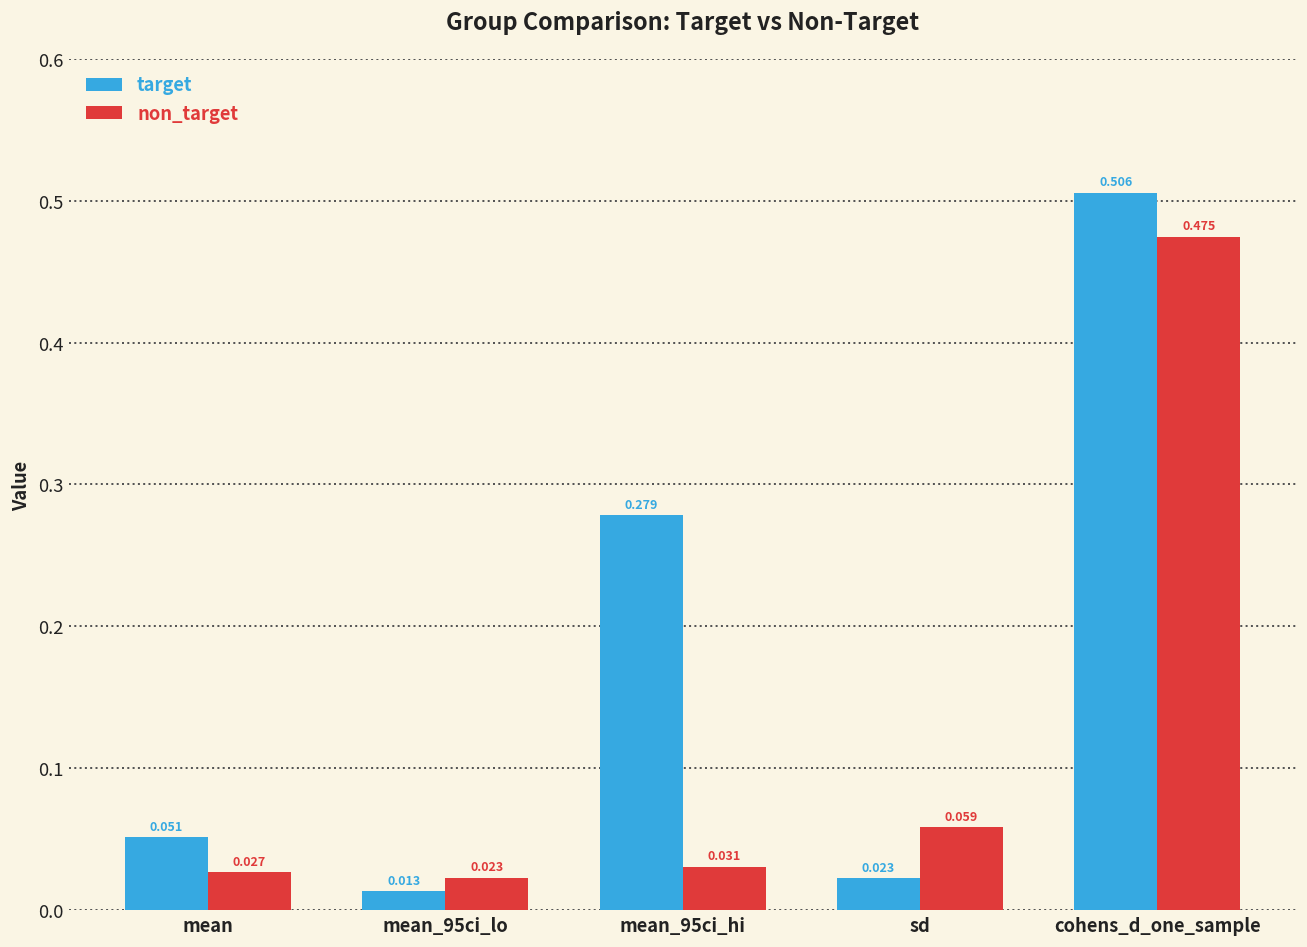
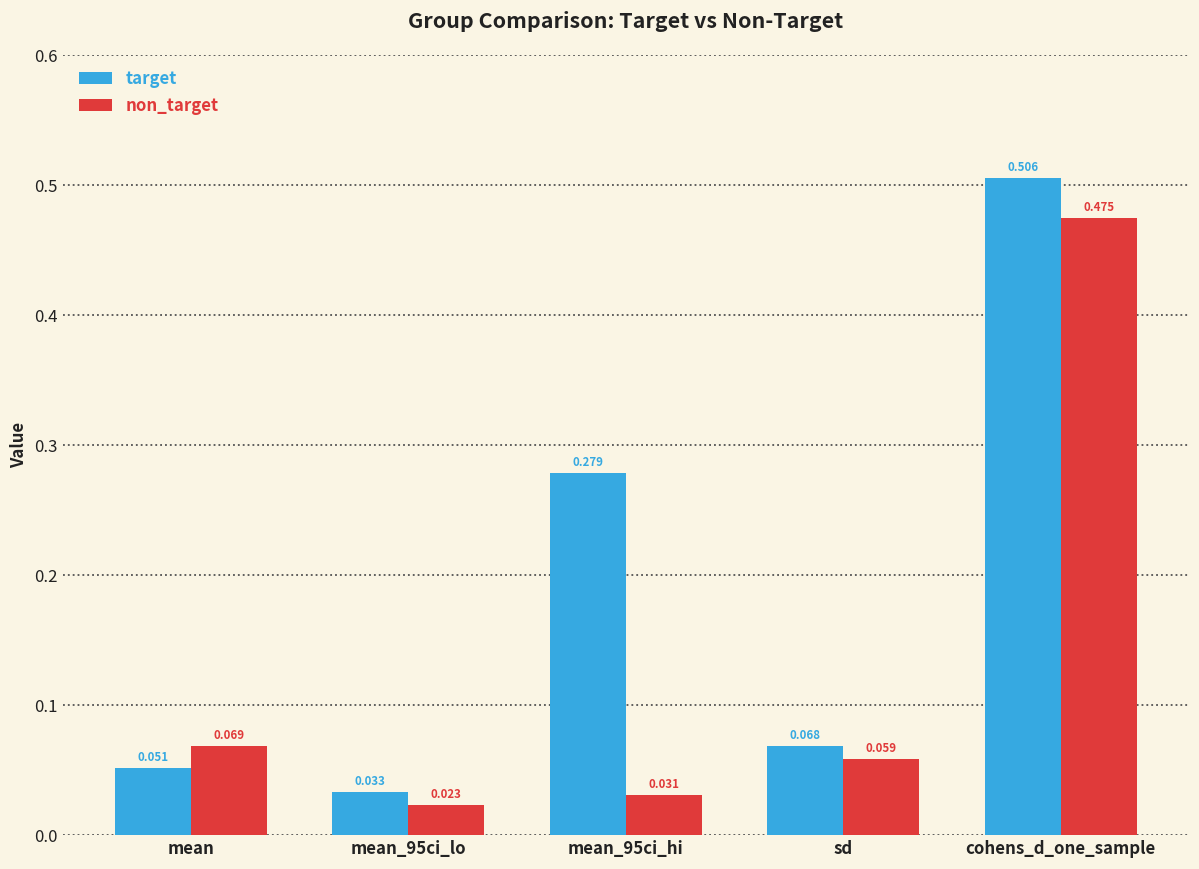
non_target, mean: 0.027 -> 0.069
target, mean_95ci_lo: 0.013 -> 0.033
target, sd: 0.023 -> 0.068
